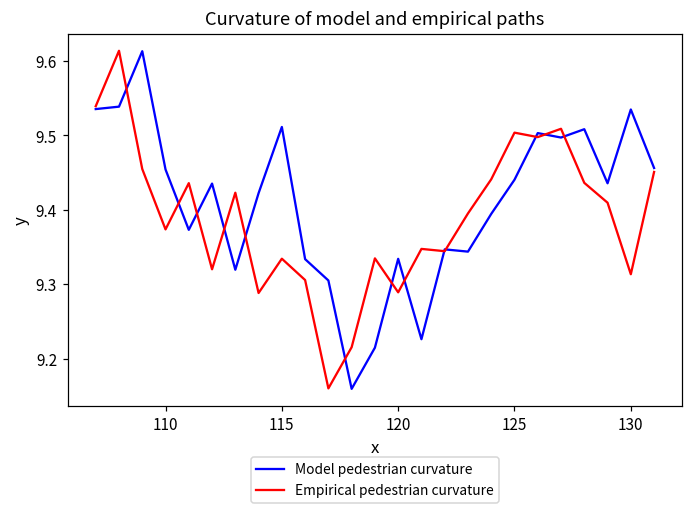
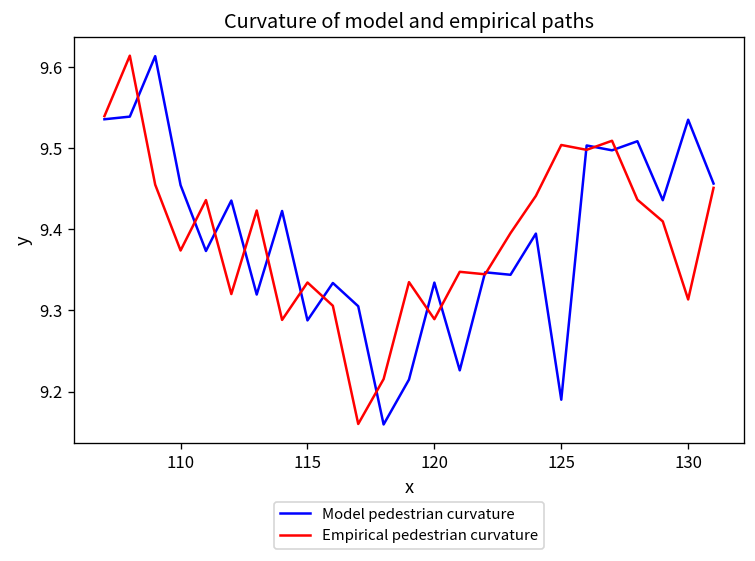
Model pedestrian curvature, 115: 9.51 -> 9.29
Model pedestrian curvature, 125: 9.44 -> 9.19
